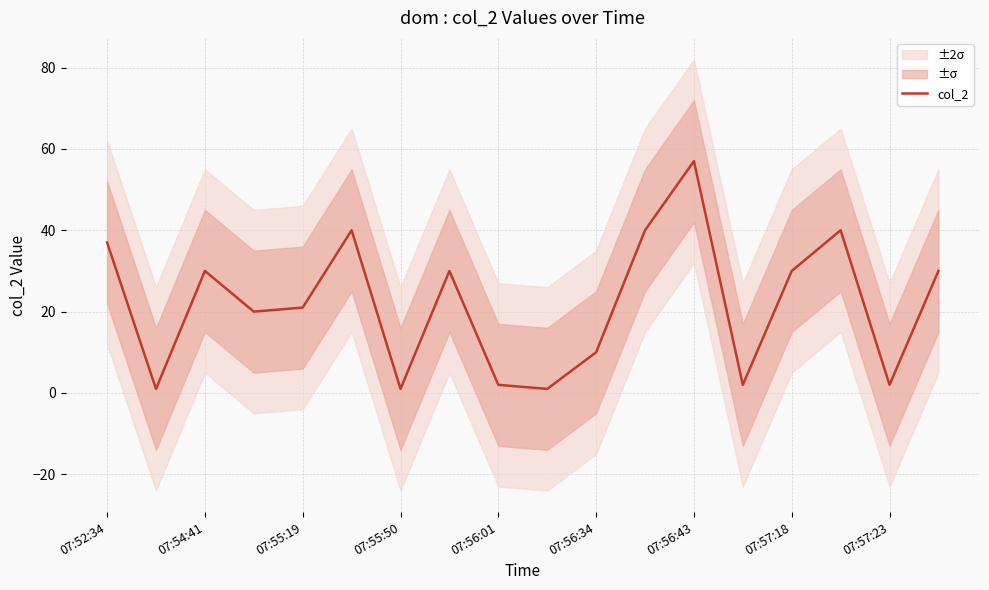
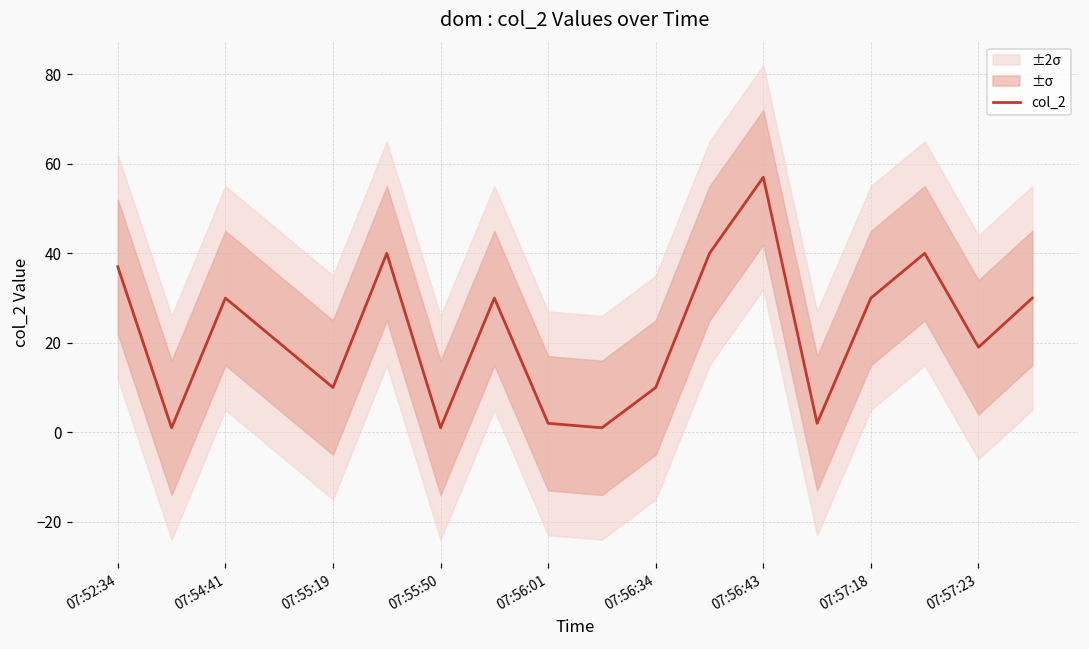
col_2, 07:55:19: 21 -> 10
col_2, 07:57:23: 2 -> 19
